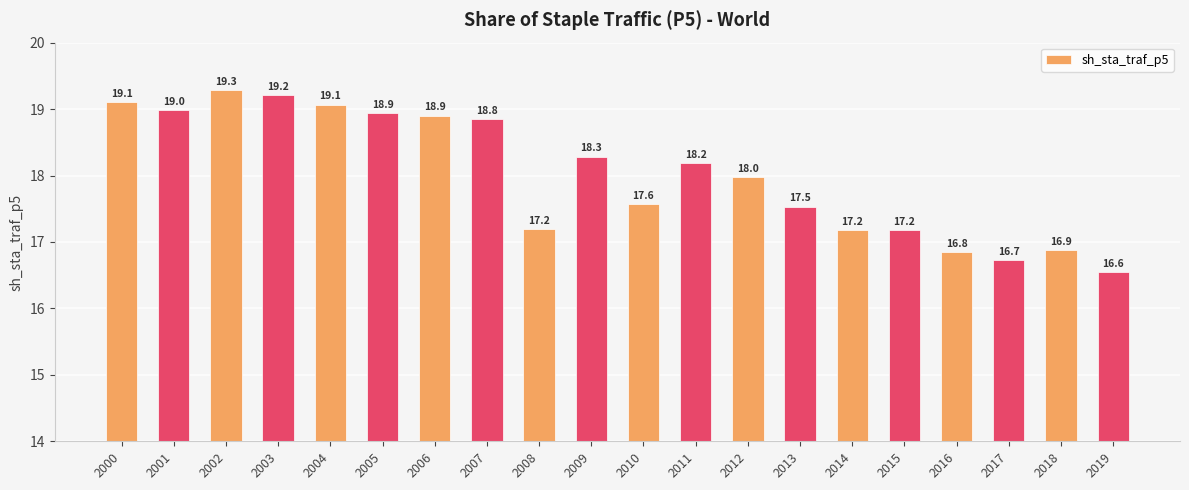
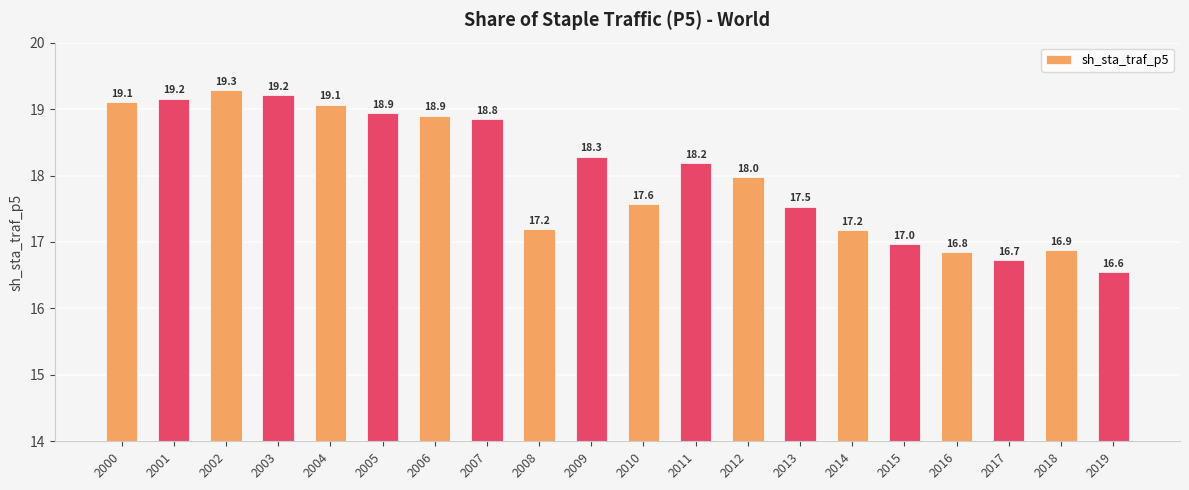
2001: 19.0 -> 19.2
2015: 17.2 -> 17.0
